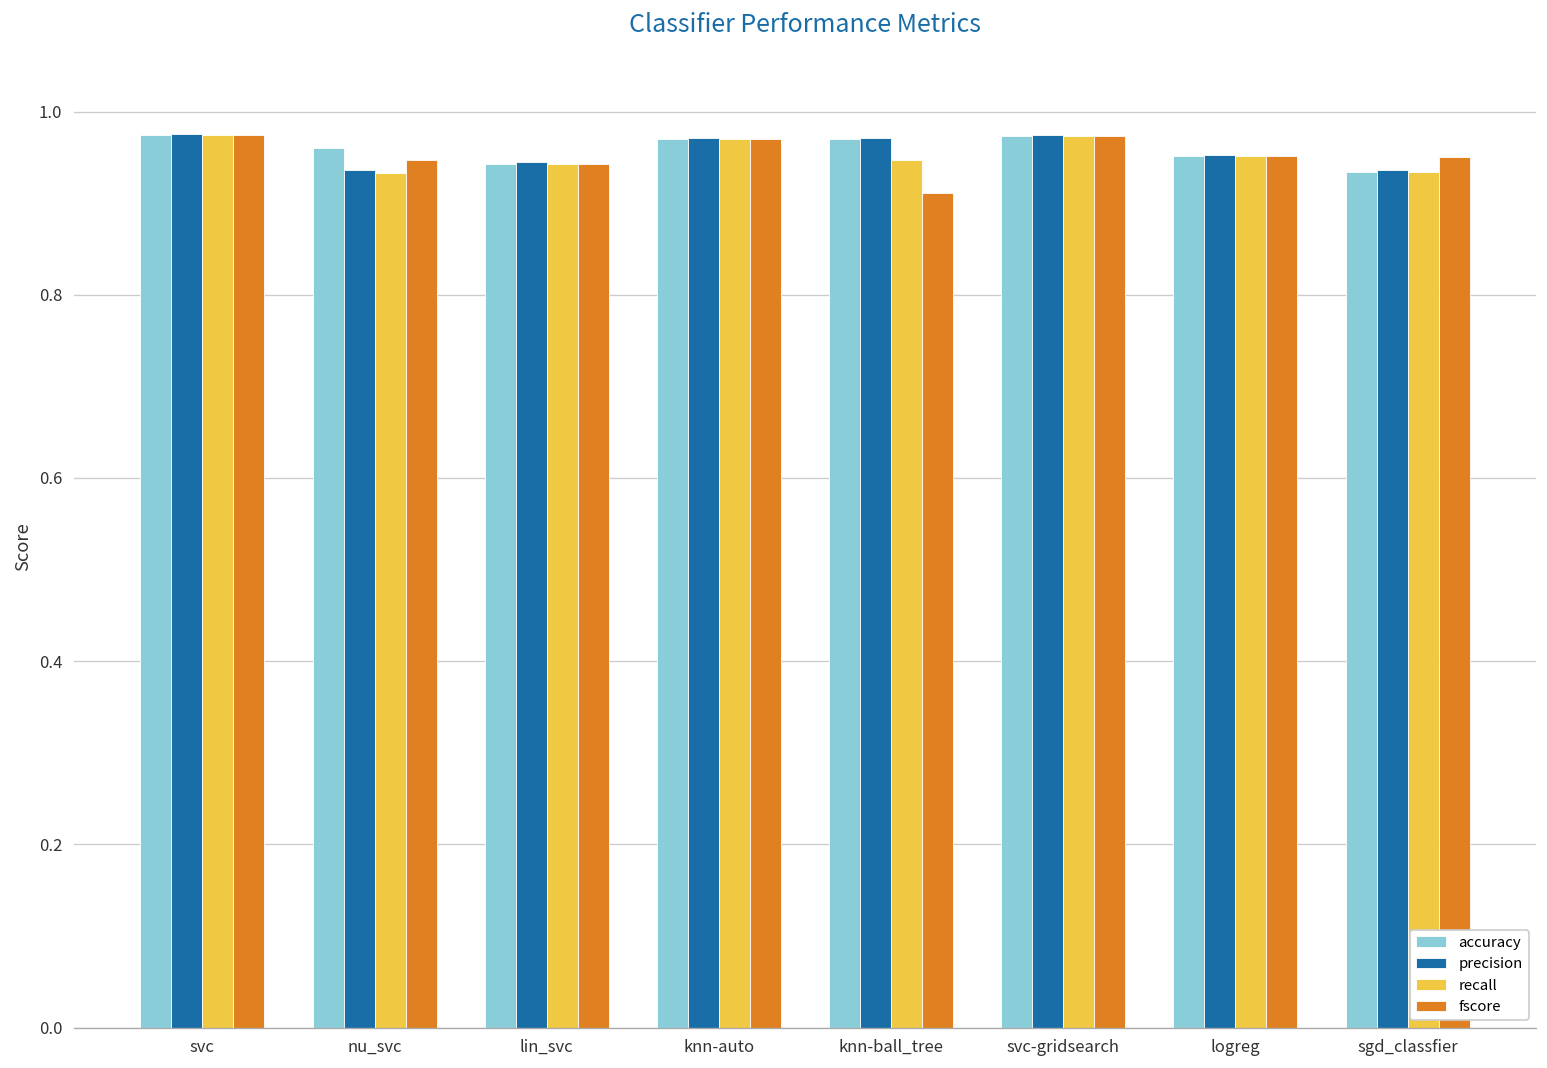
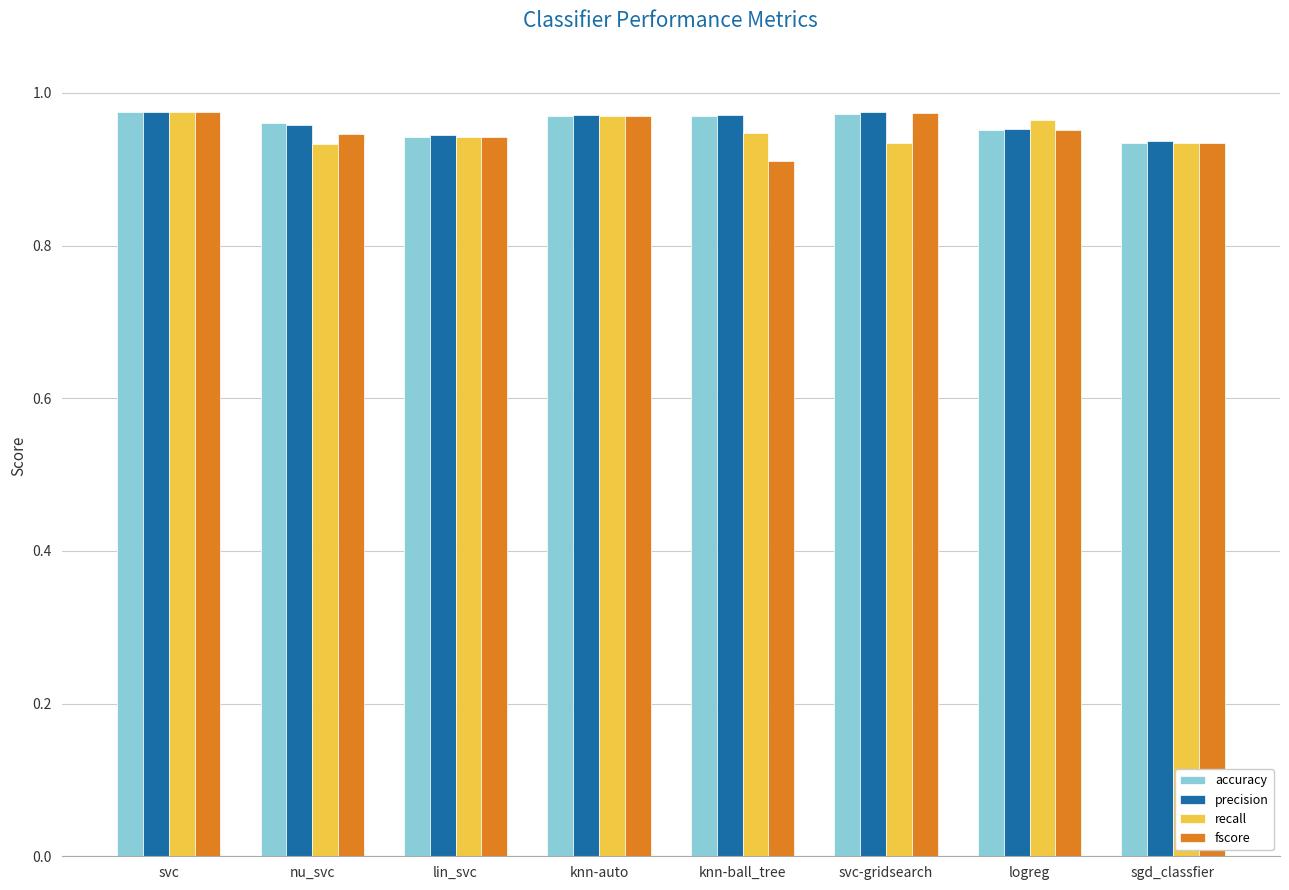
precision, nu_svc: 0.94 -> 0.96
recall, svc-gridsearch: 0.97 -> 0.93
recall, logreg: 0.95 -> 0.96
fscore, sgd_classfier: 0.95 -> 0.93
